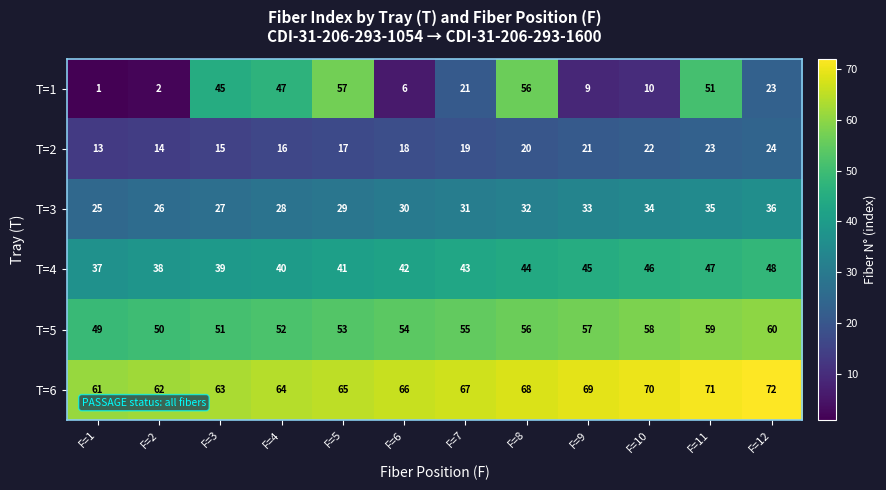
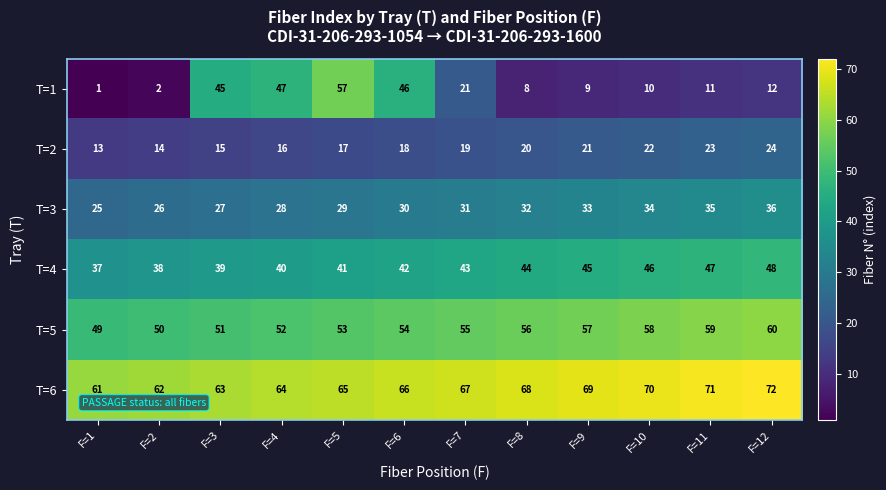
T=1, F=6: 6 -> 46
T=1, F=8: 56 -> 8
T=1, F=11: 51 -> 11
T=1, F=12: 23 -> 12
